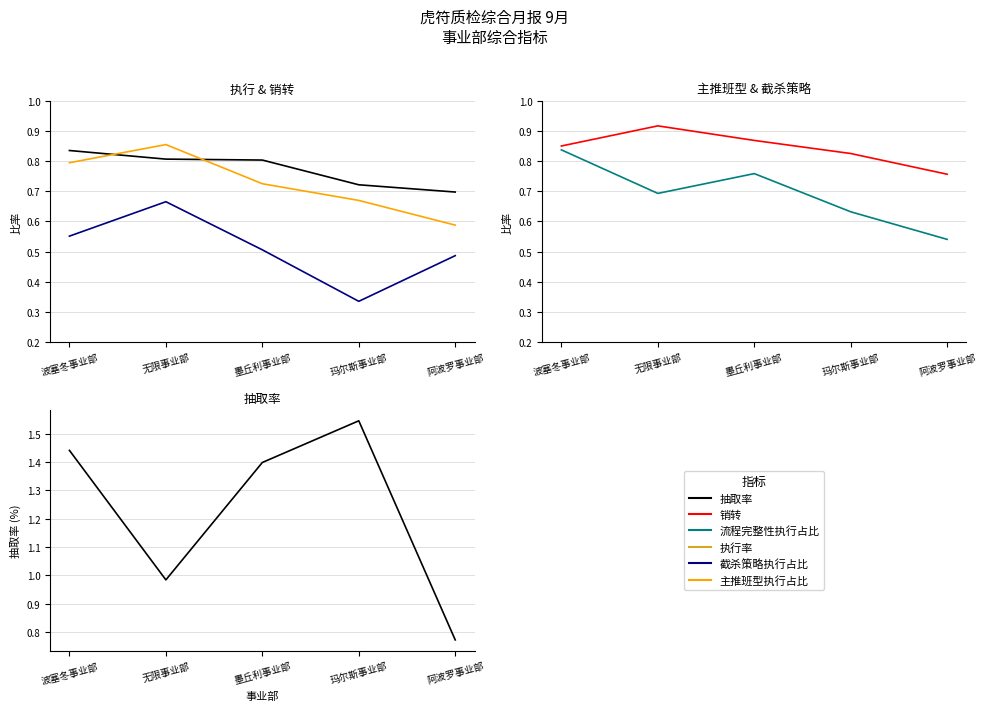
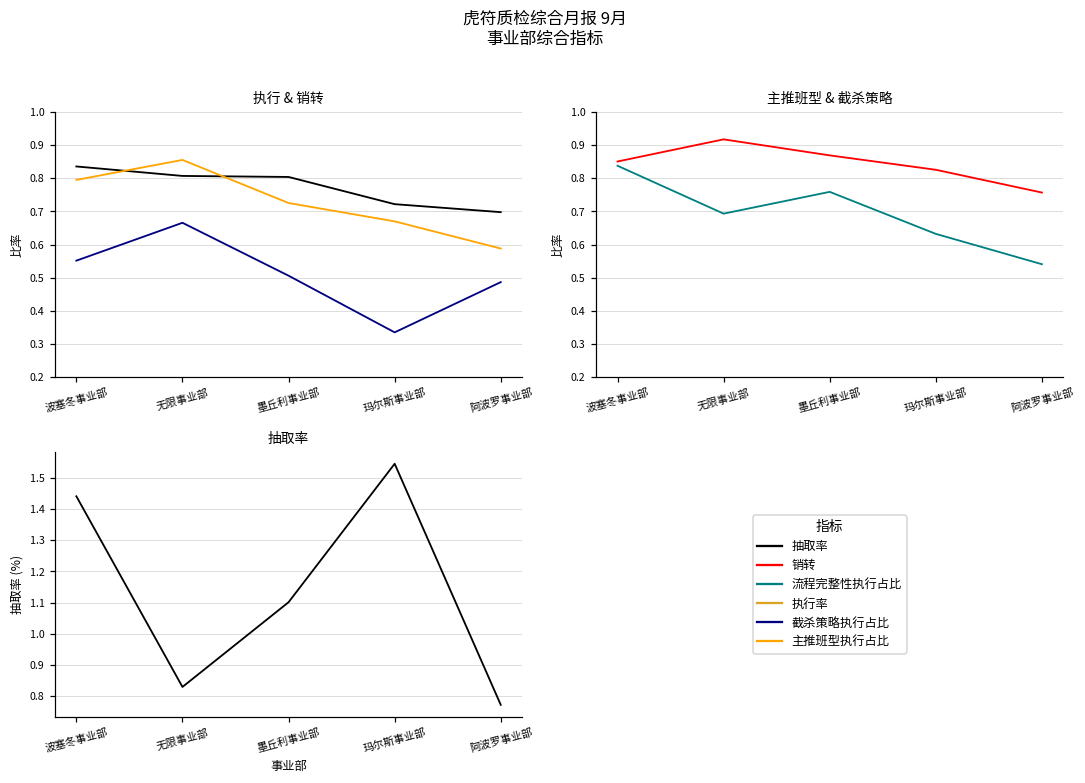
抽取率, 无限事业部: 0.98 -> 0.83
抽取率, 墨丘利事业部: 1.40 -> 1.10
